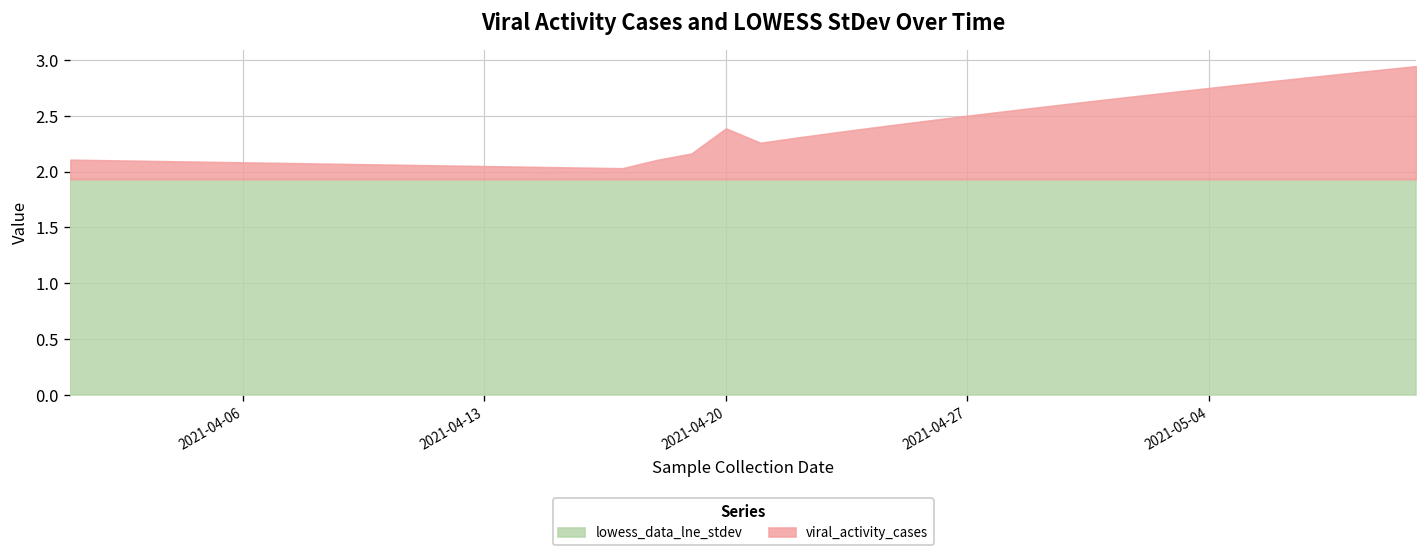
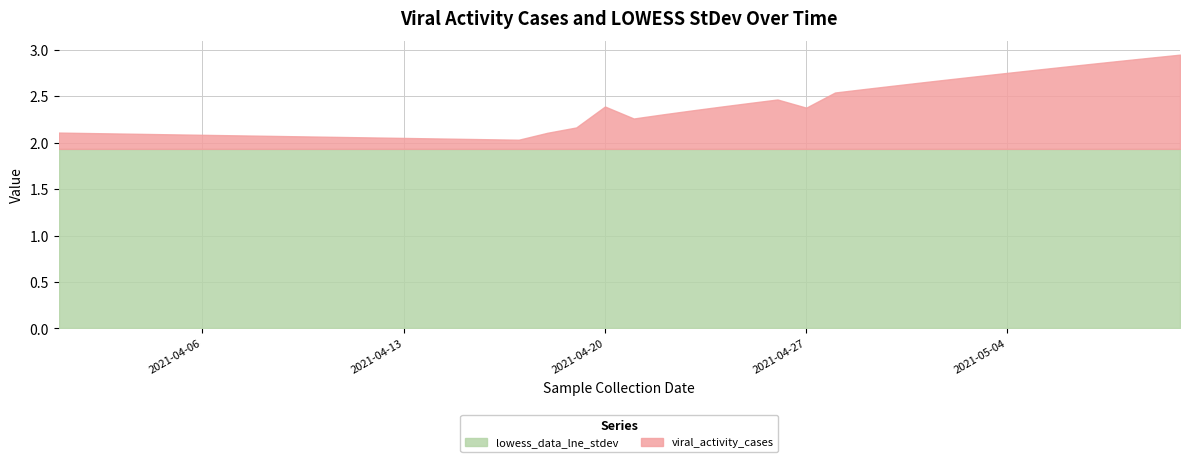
viral_activity_cases, 2021-04-27: 0.6 -> 0.4
